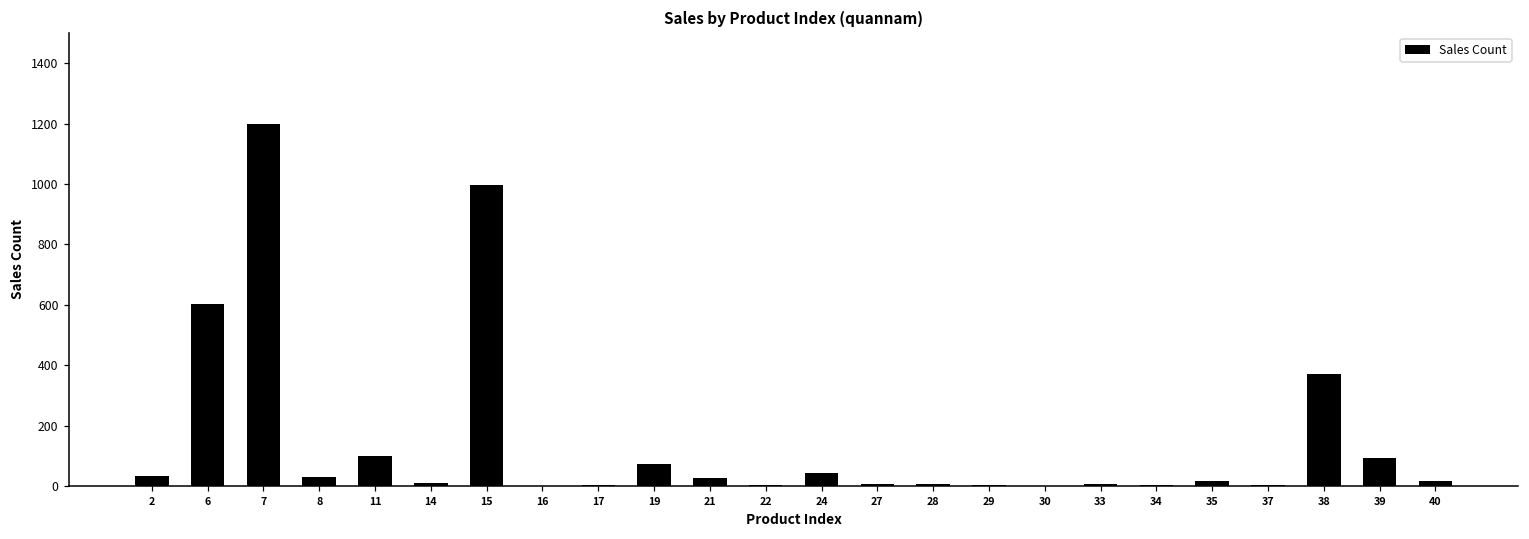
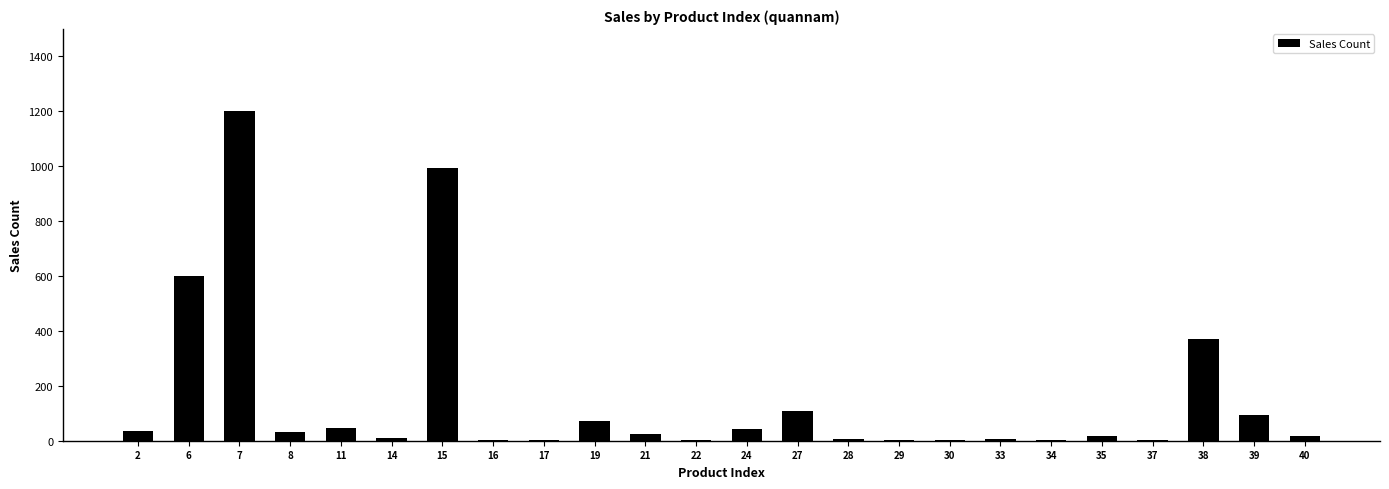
11: 100 -> 50
27: 10 -> 110
